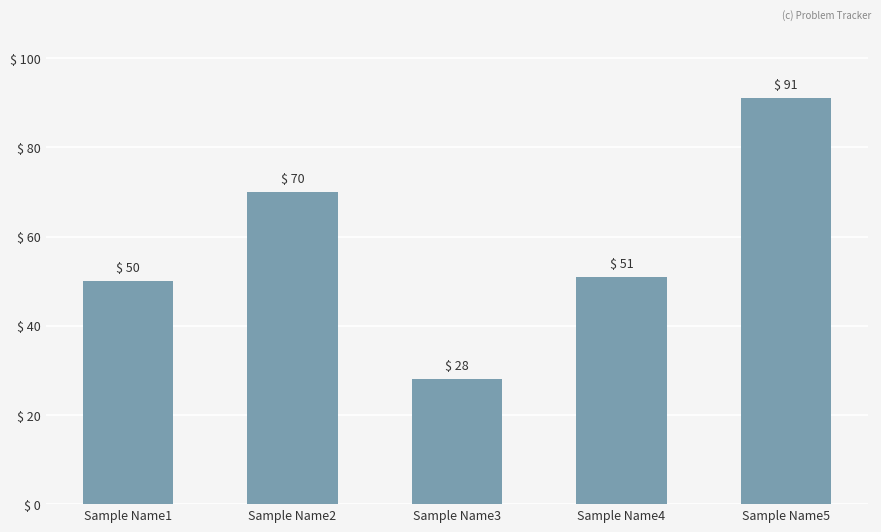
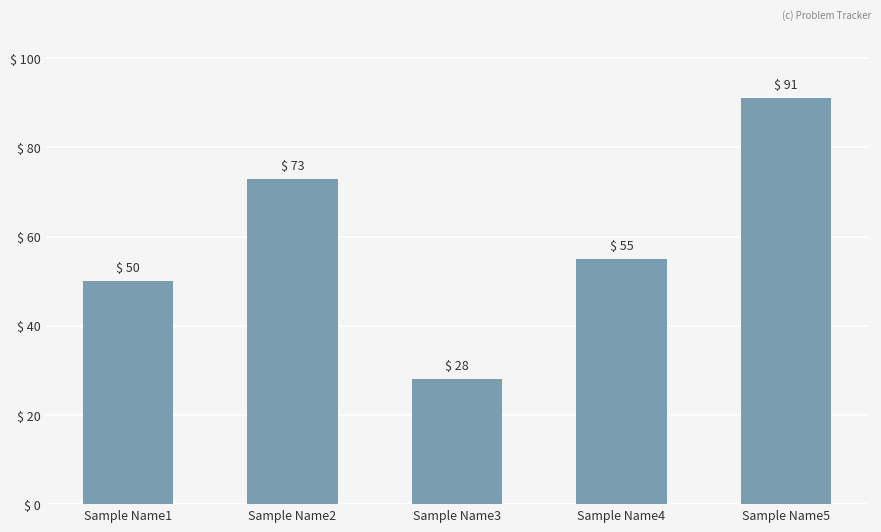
Sample Name2: 70 -> 73
Sample Name4: 51 -> 55
